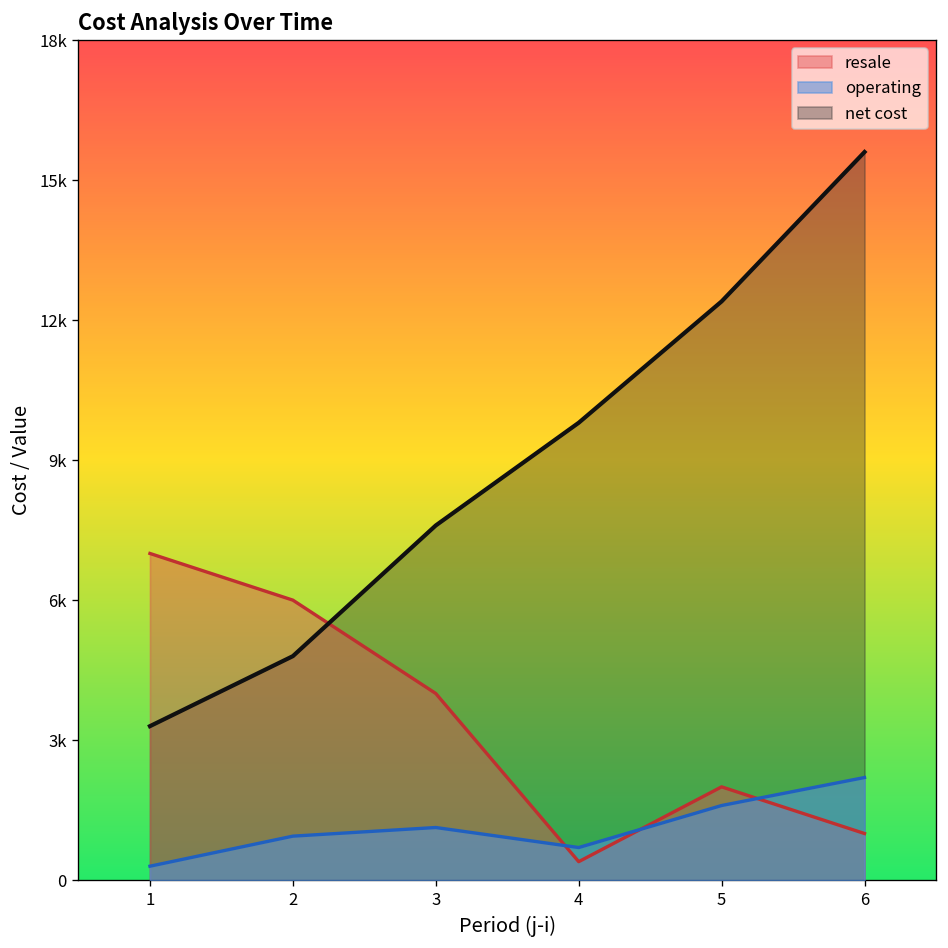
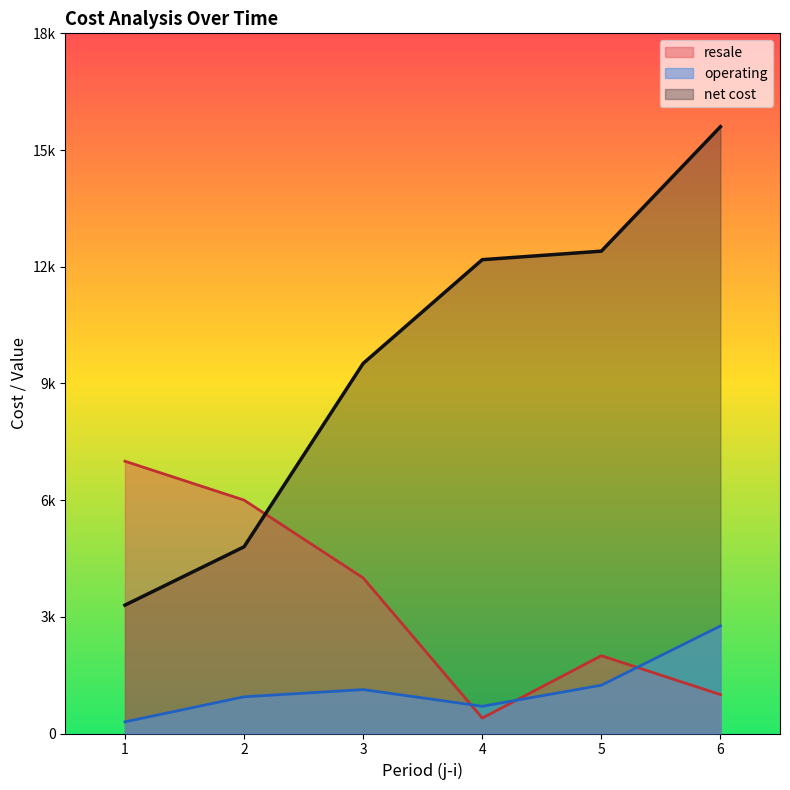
net cost, 3: 7600 -> 9500
net cost, 4: 9800 -> 12200
operating, 5: 1600 -> 1200
operating, 6: 2200 -> 2800
